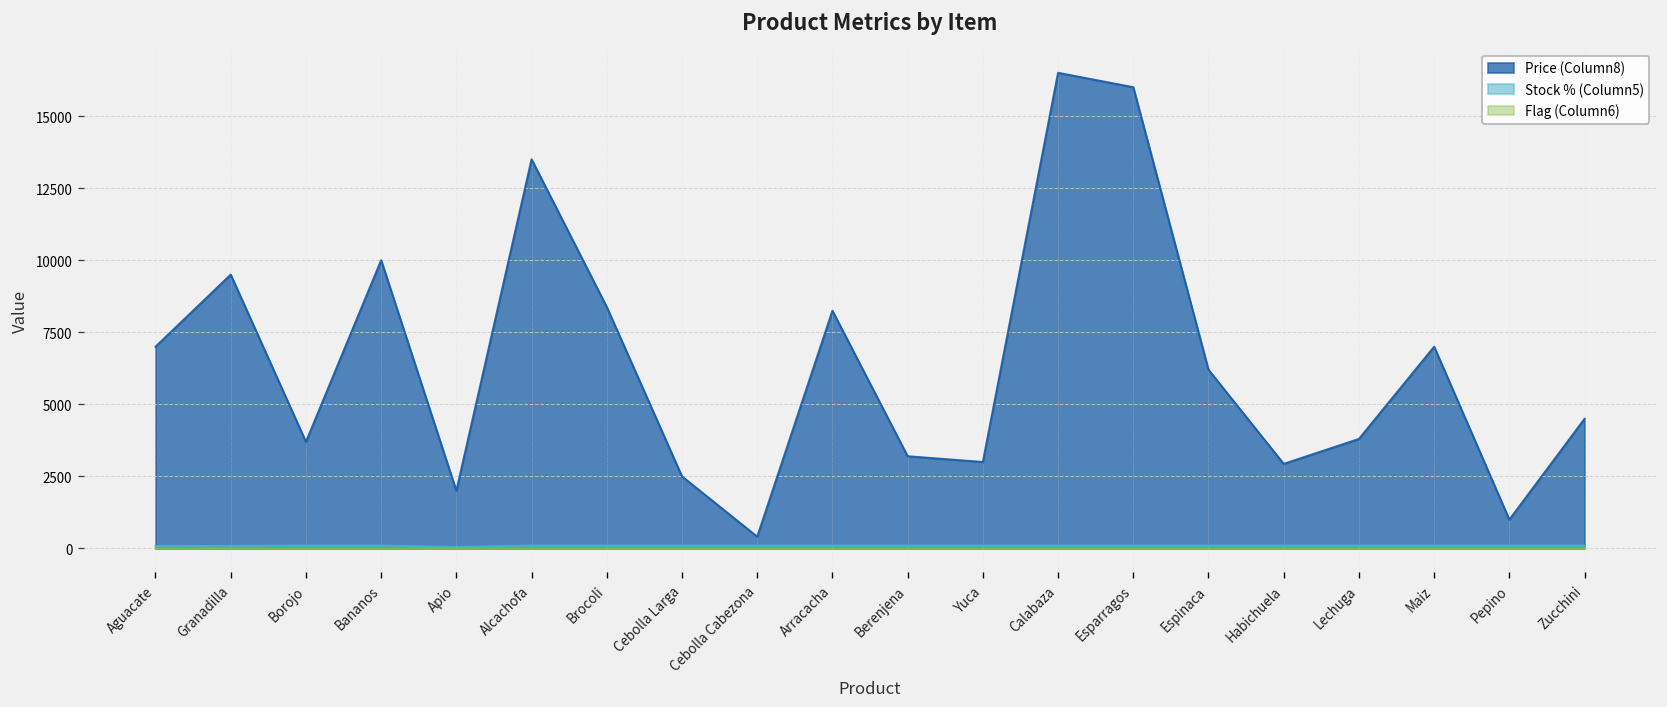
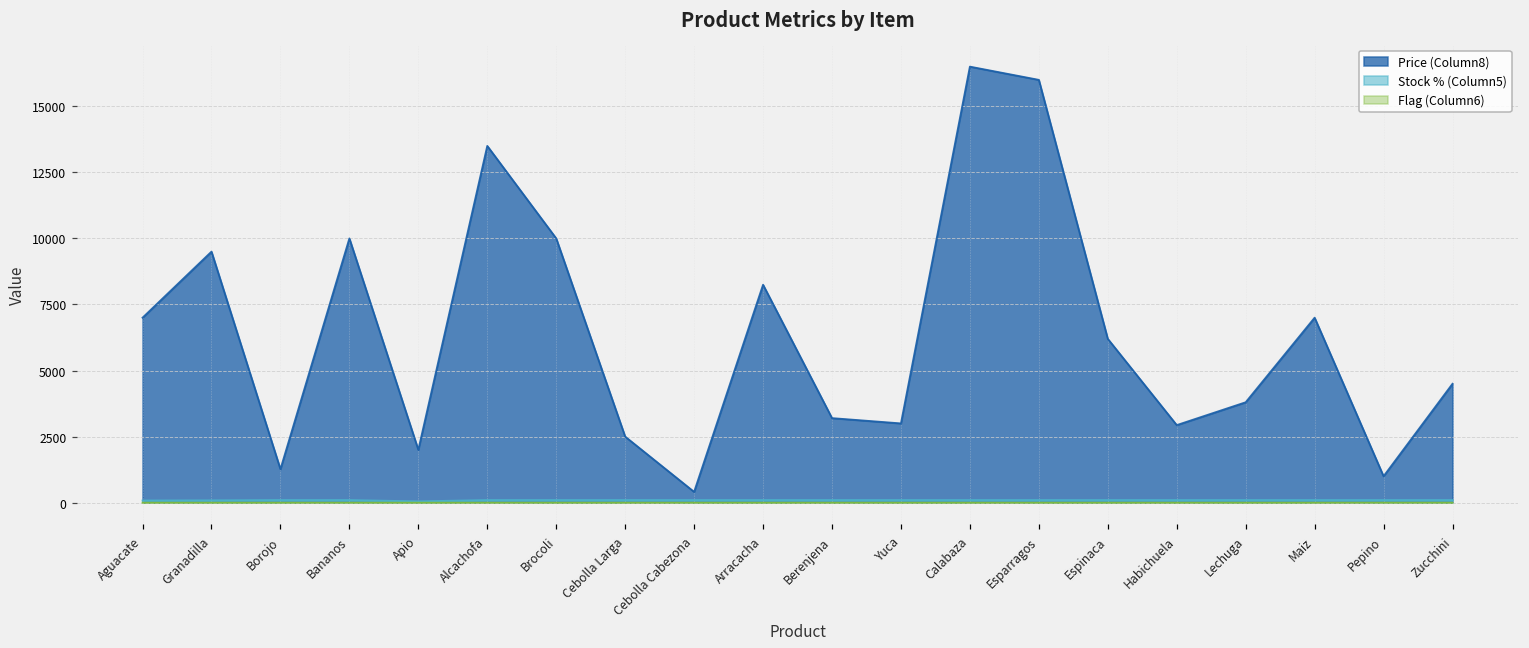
Price (Column8), Borojo: 3700 -> 1300
Price (Column8), Brocoli: 8400 -> 10000
